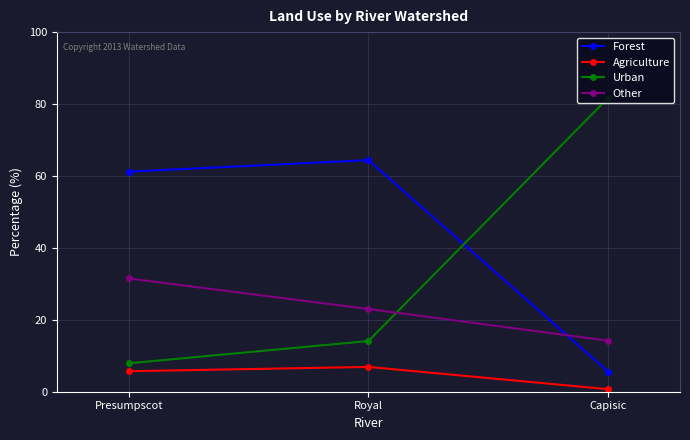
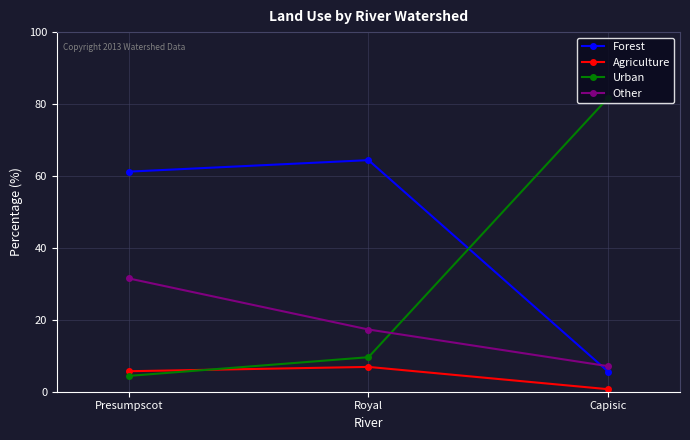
Urban, Presumpscot: 8 -> 4
Urban, Royal: 14 -> 10
Other, Royal: 23 -> 17
Other, Capisic: 14 -> 7
